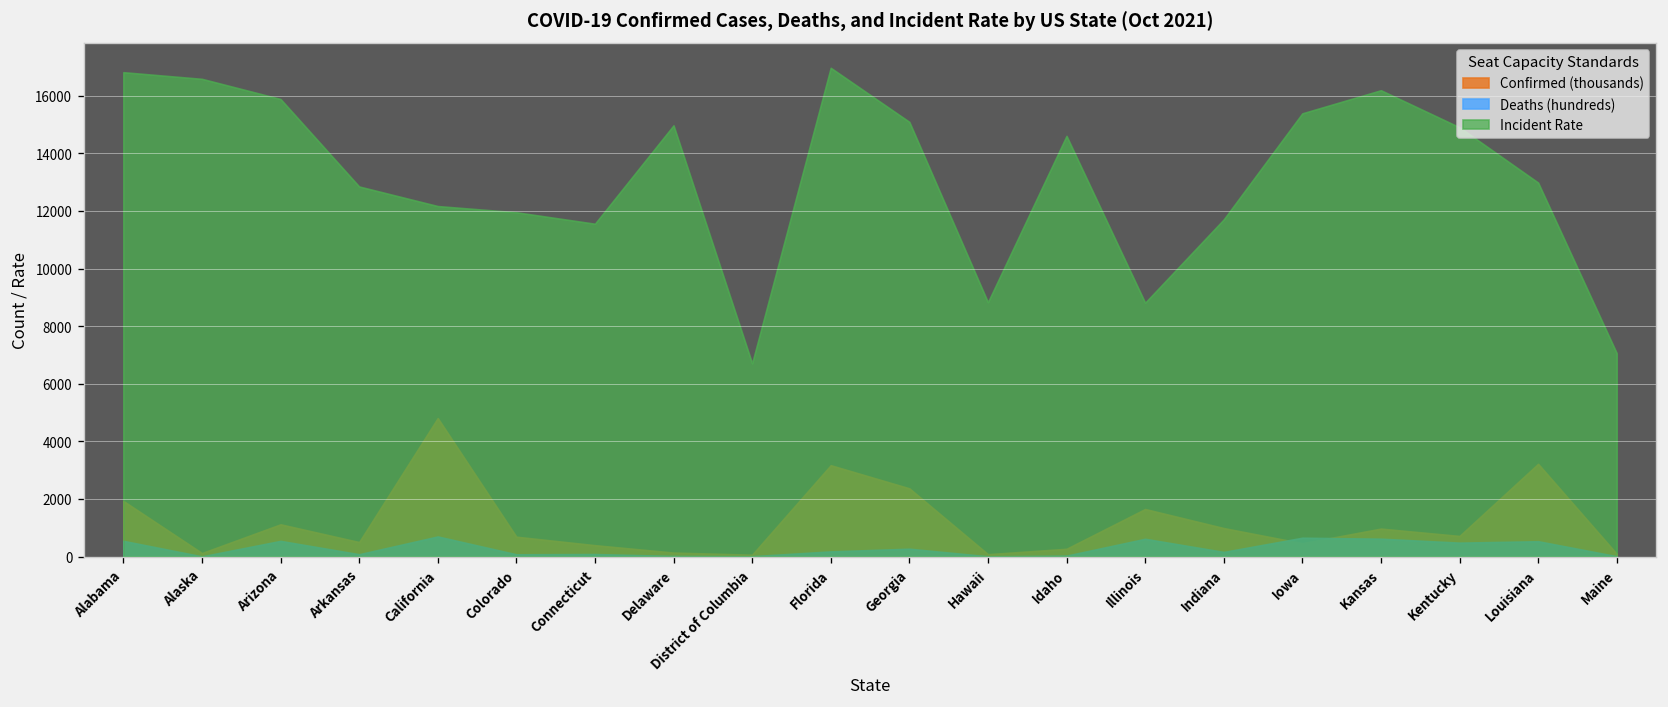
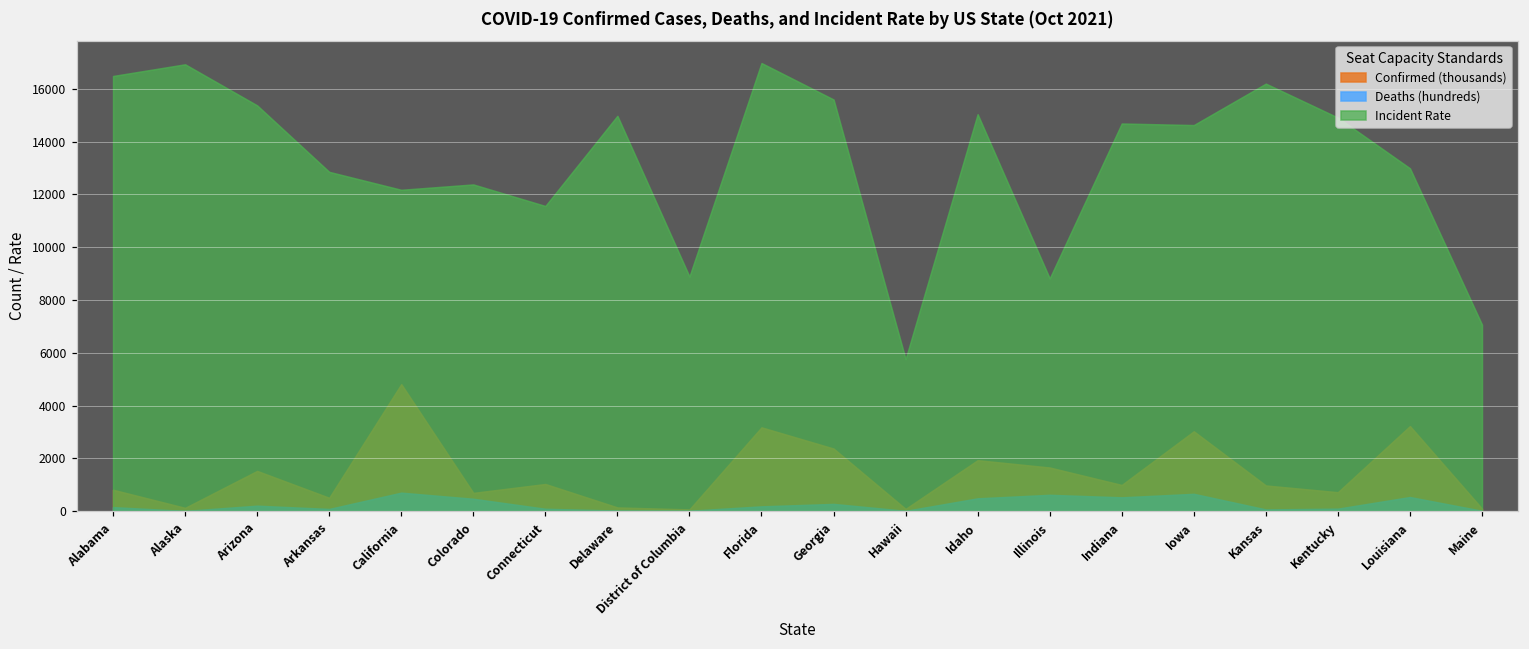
Confirmed (thousands), Alabama: 1900 -> 800
Deaths (hundreds), Alabama: 500 -> 100
Incident Rate, Alabama: 16800 -> 16500
Incident Rate, Alaska: 16600 -> 16900
Confirmed (thousands), Arizona: 1100 -> 1500
Deaths (hundreds), Arizona: 500 -> 200
Incident Rate, Arizona: 15900 -> 15400
Deaths (hundreds), Colorado: 100 -> 500
Incident Rate, Colorado: 12000 -> 12400
Confirmed (thousands), Connecticut: 400 -> 1000
Incident Rate, District of Columbia: 6700 -> 8900
Incident Rate, Georgia: 15100 -> 15600
Incident Rate, Hawaii: 8800 -> 5800
Confirmed (thousands), Idaho: 300 -> 1900
Deaths (hundreds), Idaho: 0 -> 500
Incident Rate, Idaho: 14600 -> 15000
Deaths (hundreds), Indiana: 200 -> 500
Incident Rate, Indiana: 11700 -> 14700
Confirmed (thousands), Iowa: 500 -> 3000
Incident Rate, Iowa: 15400 -> 14600
Deaths (hundreds), Kansas: 600 -> 100
Deaths (hundreds), Kentucky: 500 -> 100
